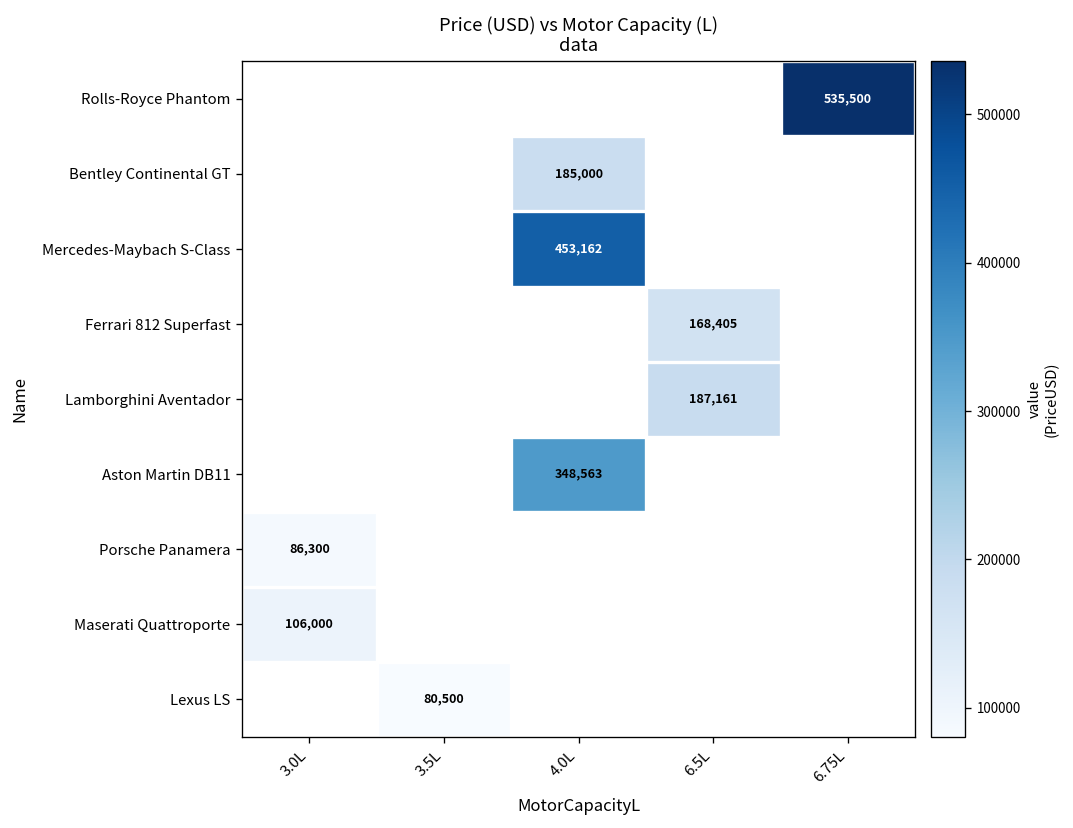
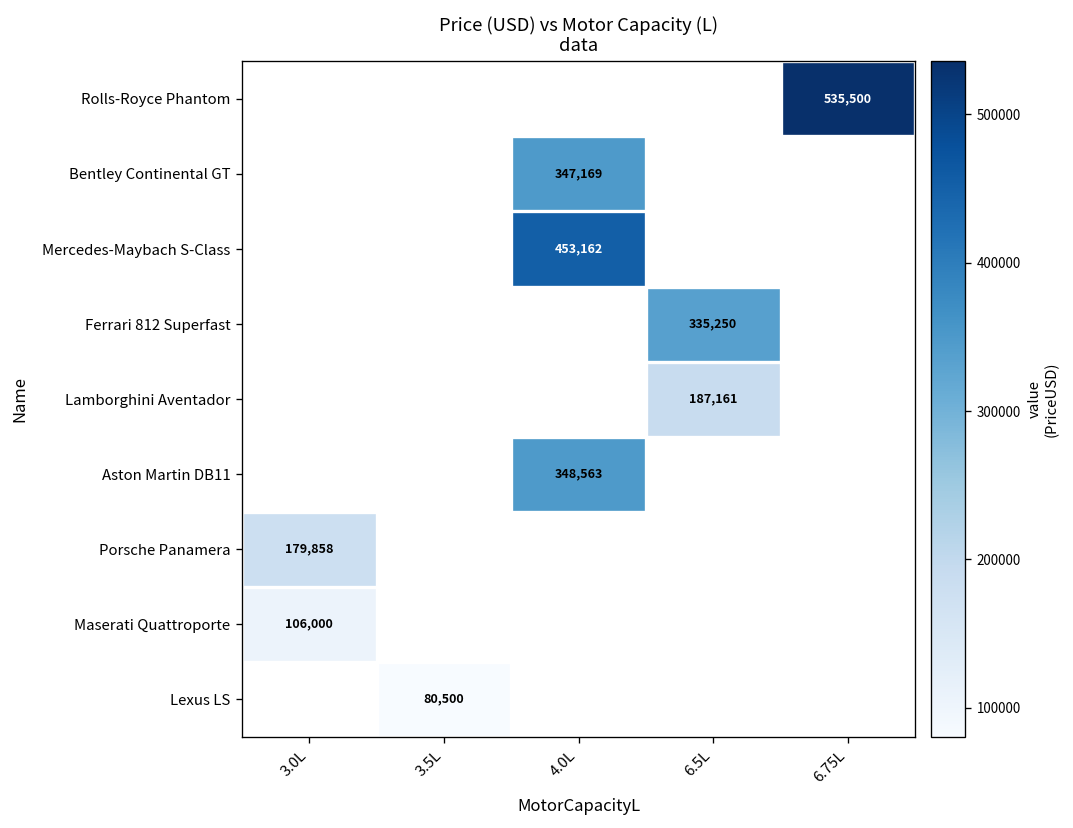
Bentley Continental GT, 4.0L: 185,000 -> 347,169
Ferrari 812 Superfast, 6.5L: 168,405 -> 335,250
Porsche Panamera, 3.0L: 86,300 -> 179,858
